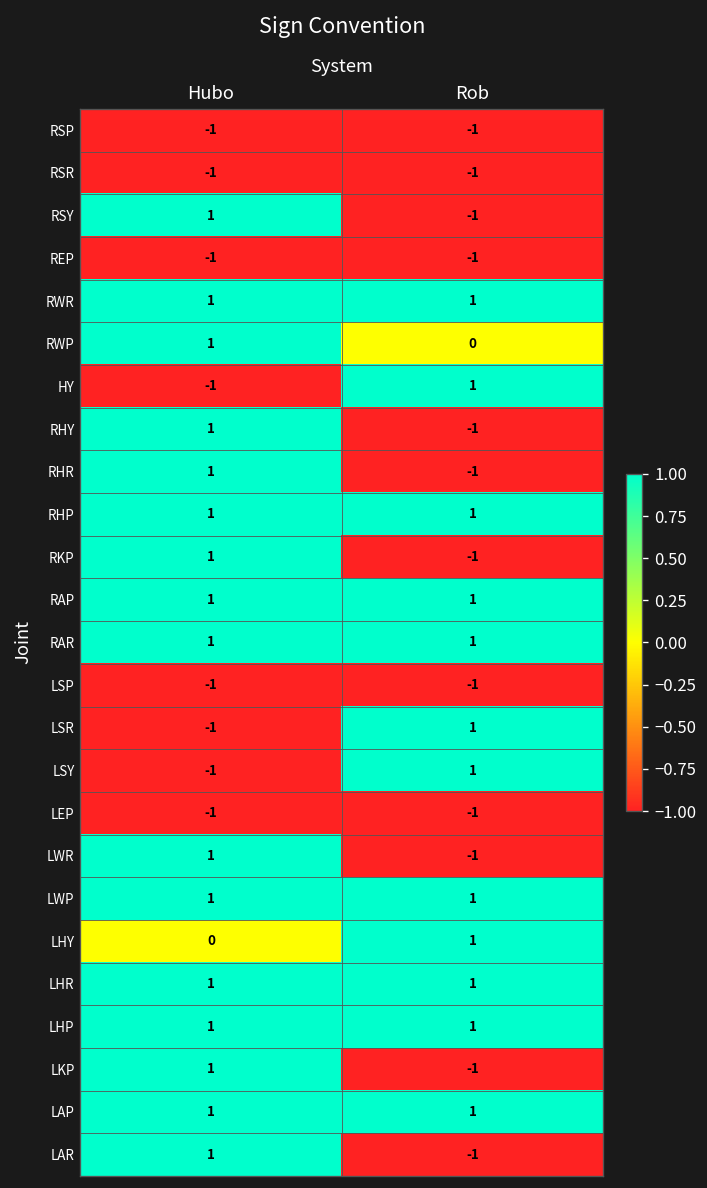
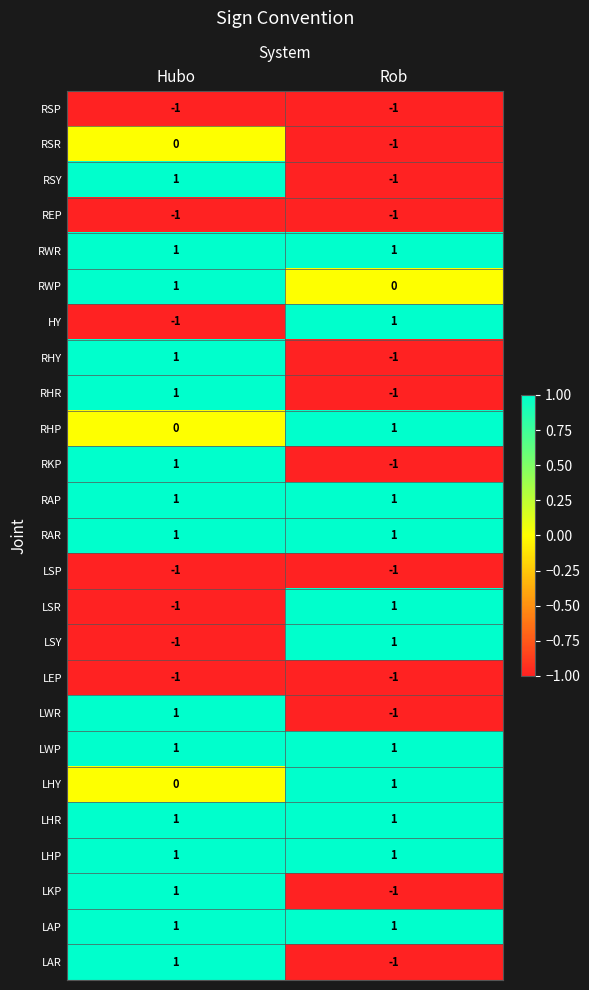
RSR, Hubo: -1 -> 0
RHP, Hubo: 1 -> 0
